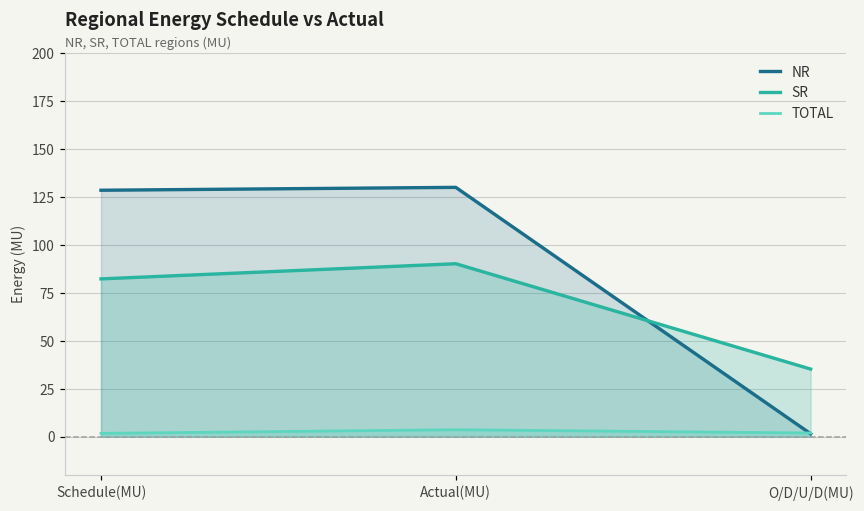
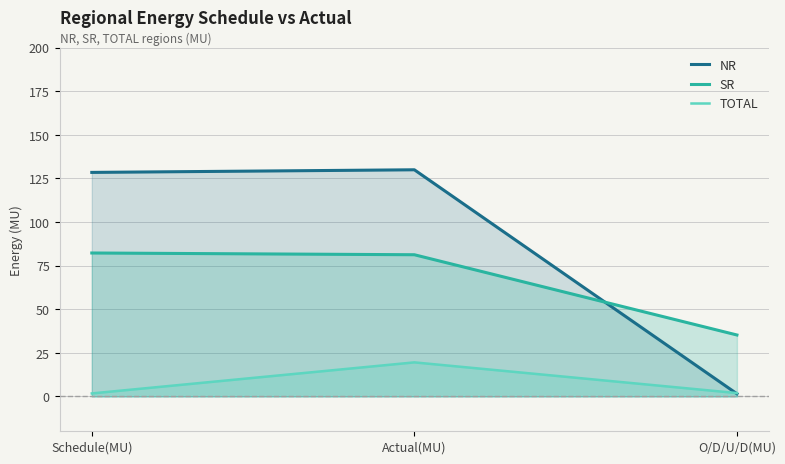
SR, Actual(MU): 90 -> 81
TOTAL, Actual(MU): 4 -> 20
